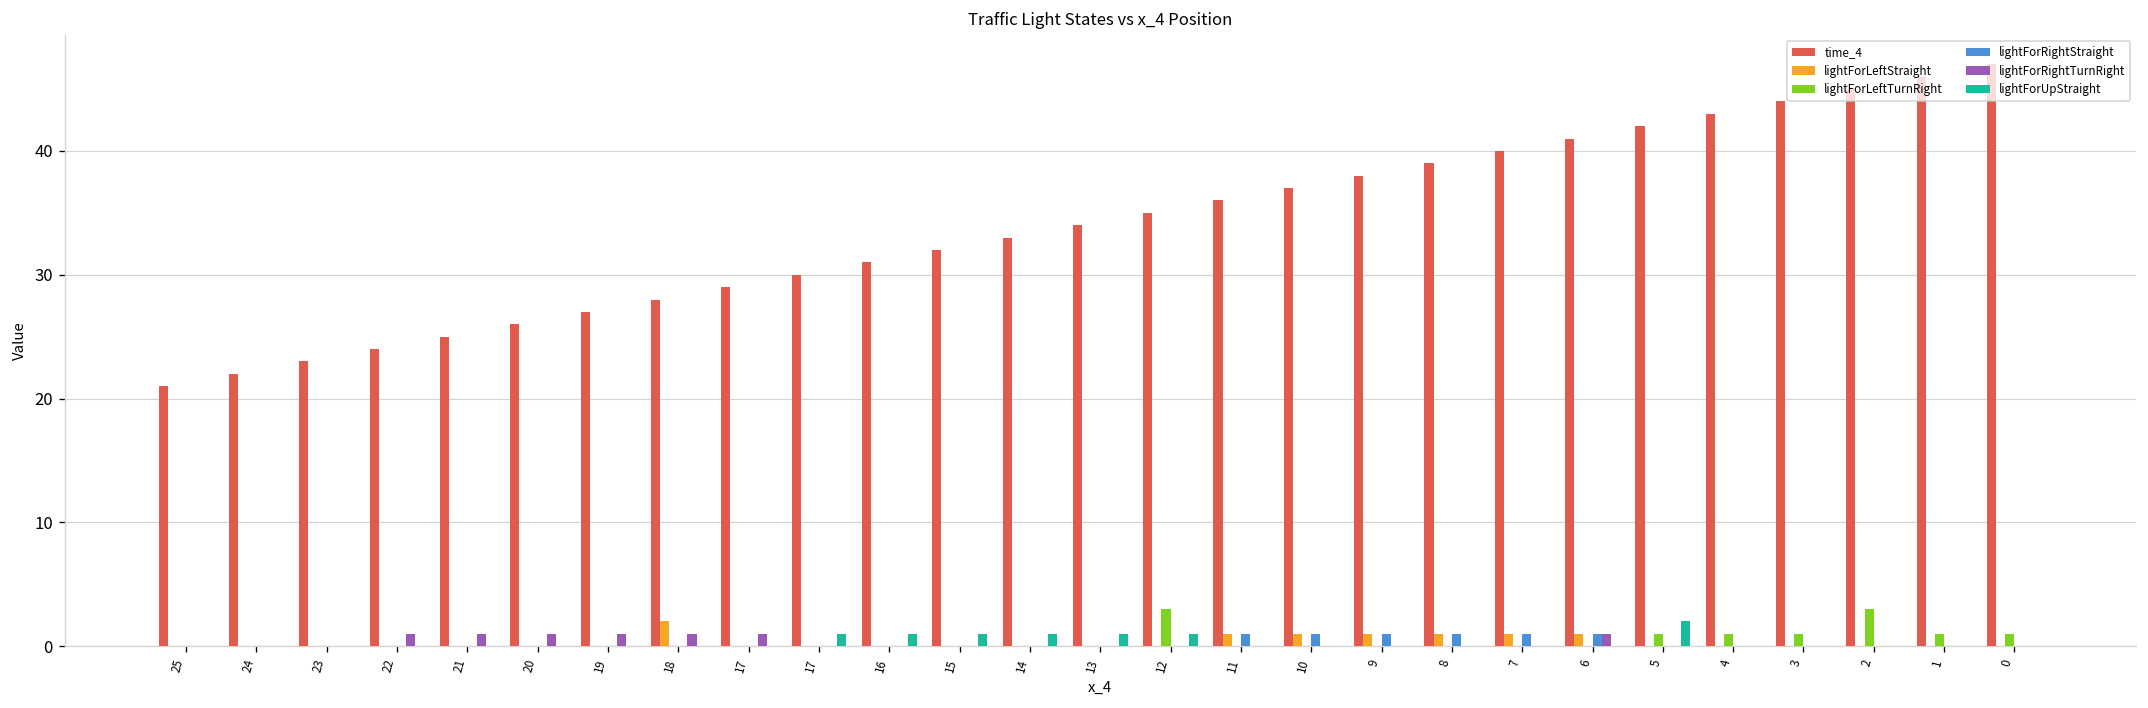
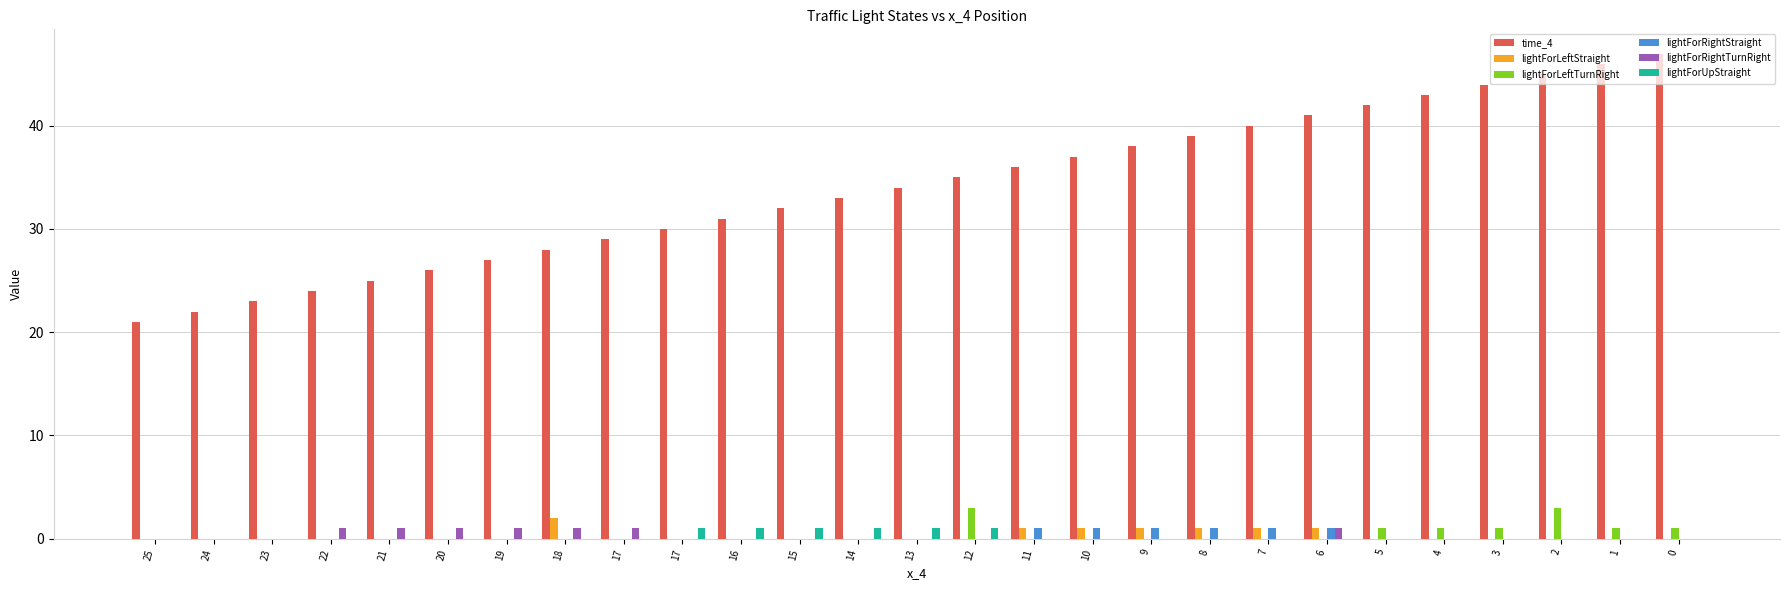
lightForUpStraight, 5: 2 -> 0
